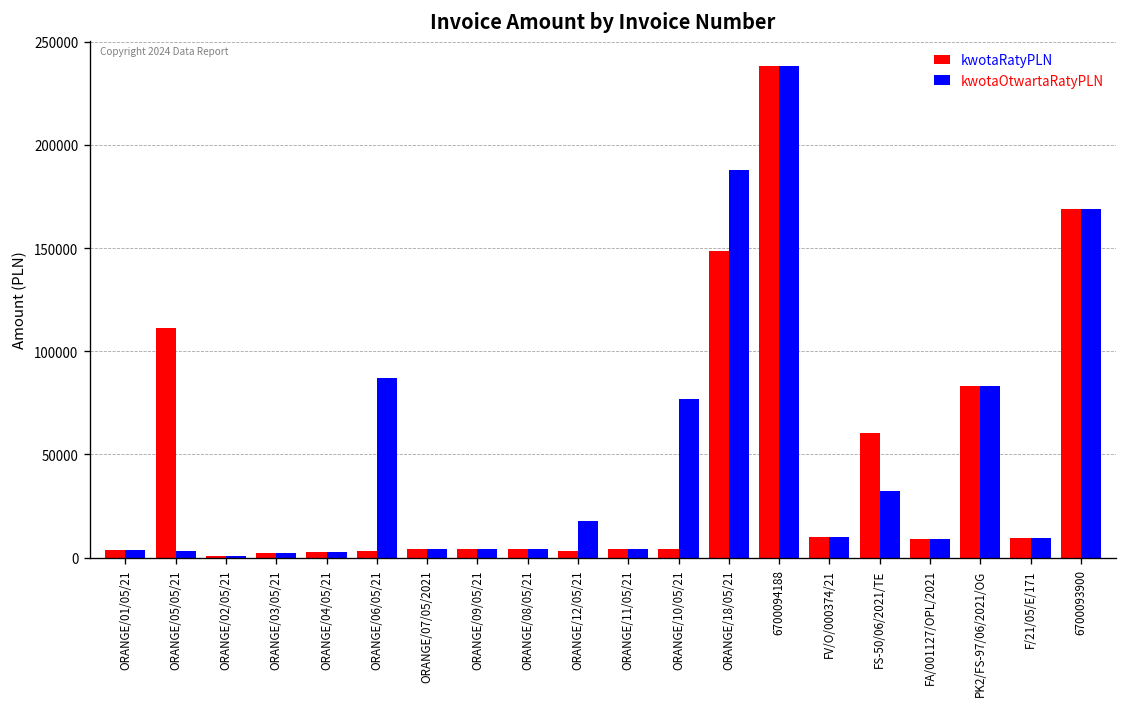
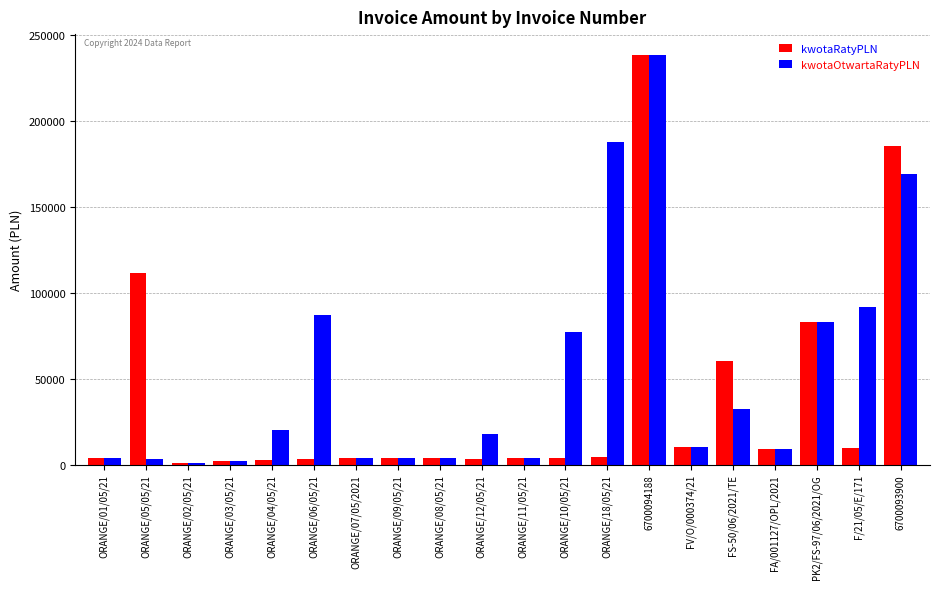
kwotaOtwartaRatyPLN, ORANGE/04/05/21: 3000 -> 20000
kwotaRatyPLN, ORANGE/18/05/21: 149000 -> 4000
kwotaOtwartaRatyPLN, F/21/05/E/171: 10000 -> 92000
kwotaRatyPLN, 6700093900: 169000 -> 185000
